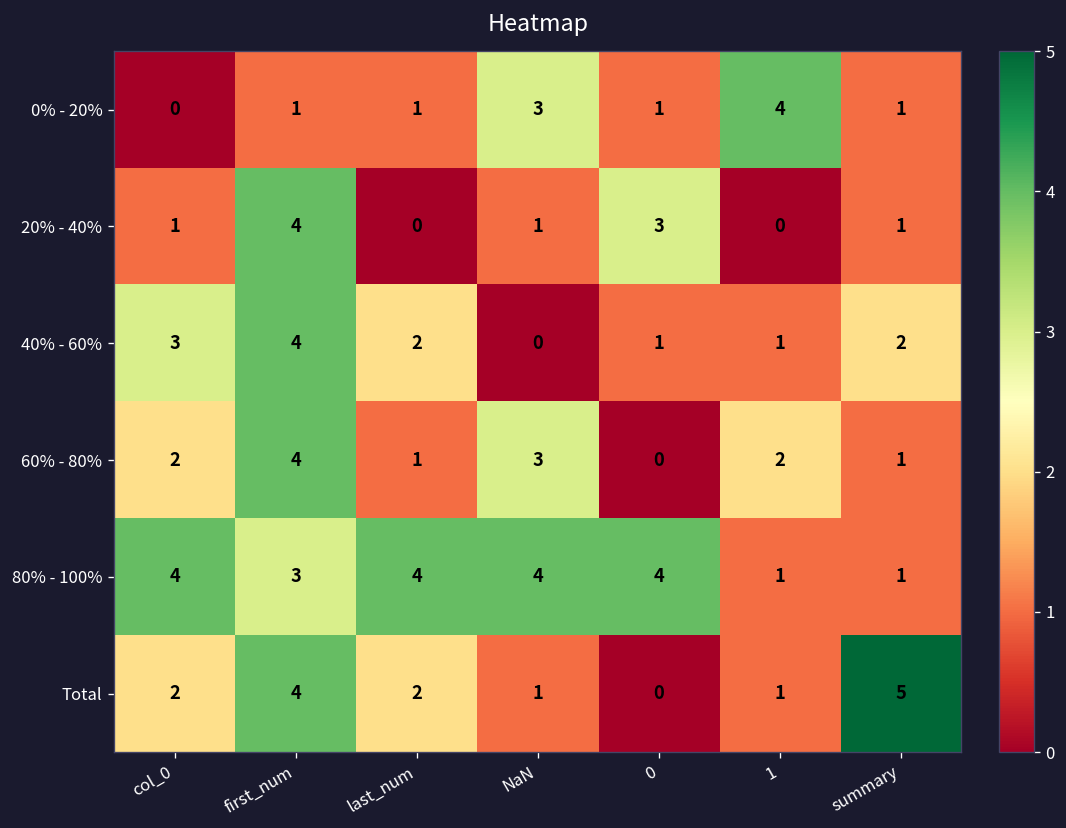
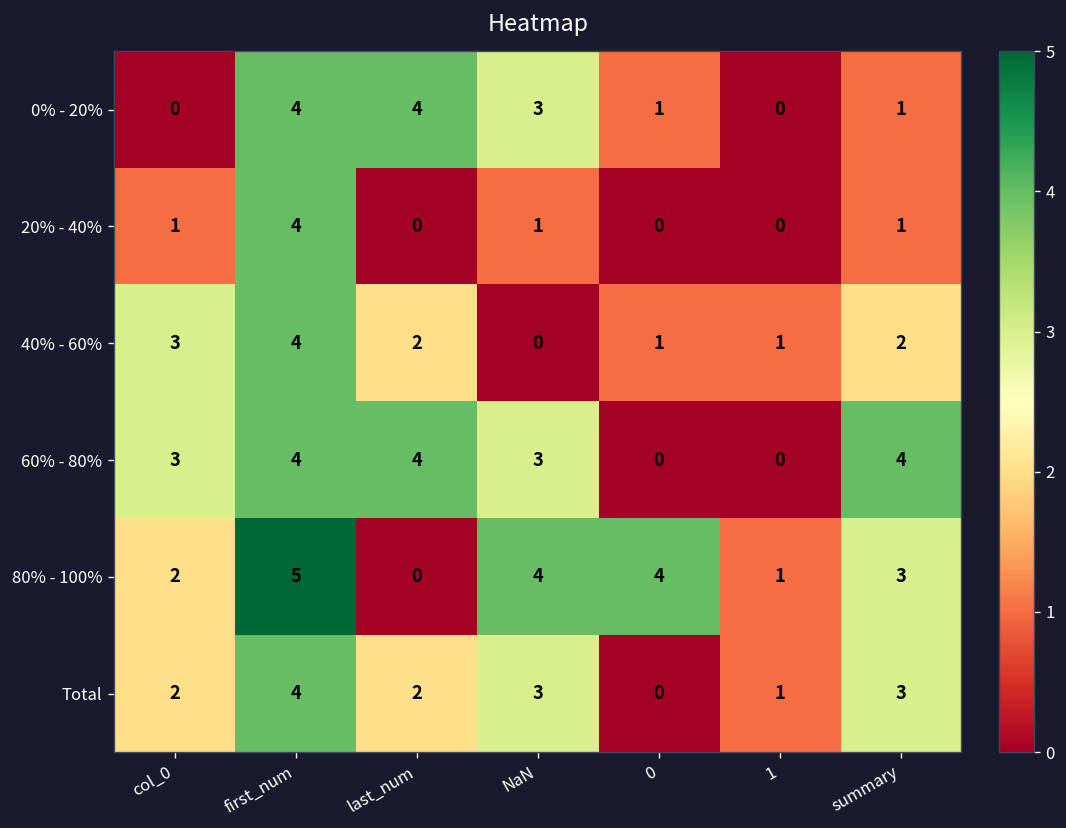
0% - 20%, first_num: 1 -> 4
0% - 20%, last_num: 1 -> 4
0% - 20%, 1: 4 -> 0
20% - 40%, 0: 3 -> 0
60% - 80%, col_0: 2 -> 3
60% - 80%, last_num: 1 -> 4
60% - 80%, 1: 2 -> 0
60% - 80%, summary: 1 -> 4
80% - 100%, col_0: 4 -> 2
80% - 100%, first_num: 3 -> 5
80% - 100%, last_num: 4 -> 0
80% - 100%, summary: 1 -> 3
Total, NaN: 1 -> 3
Total, summary: 5 -> 3
